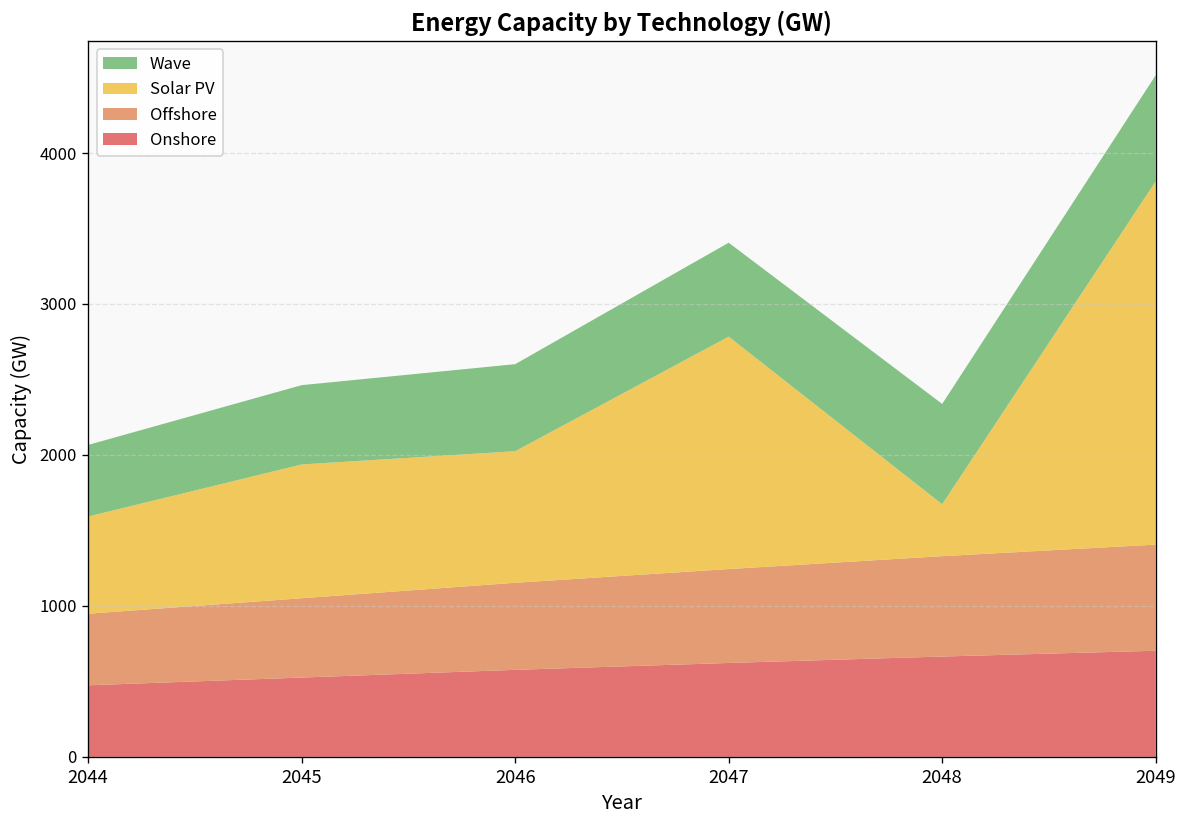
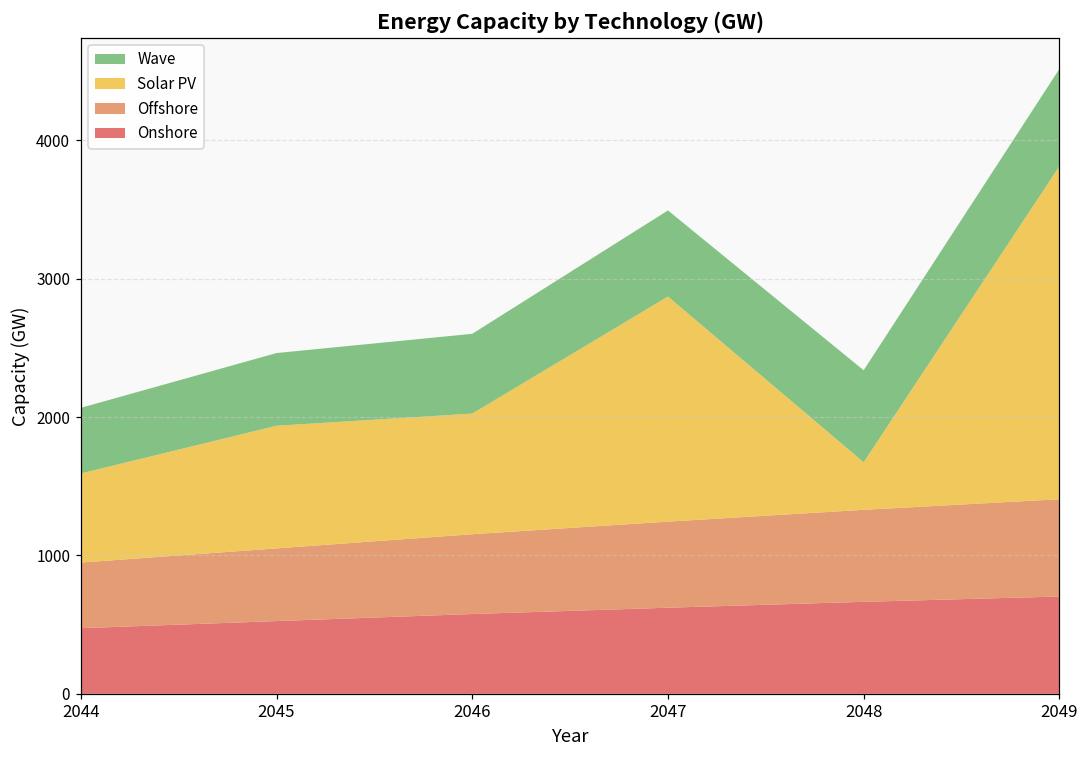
Solar PV, 2047: 1540 -> 1630
